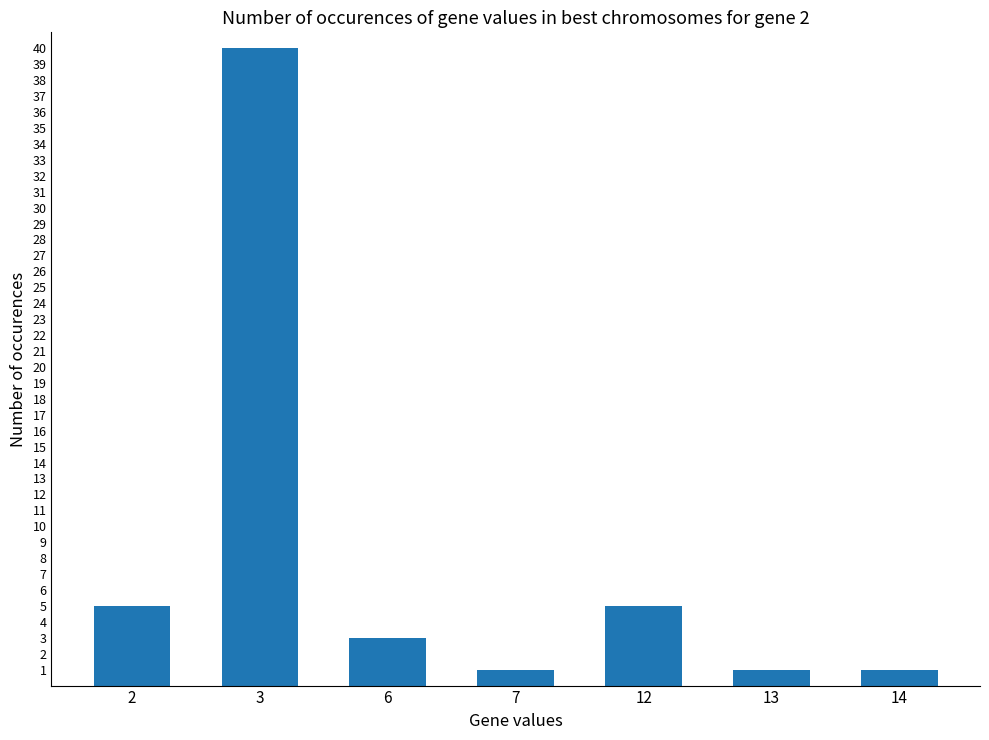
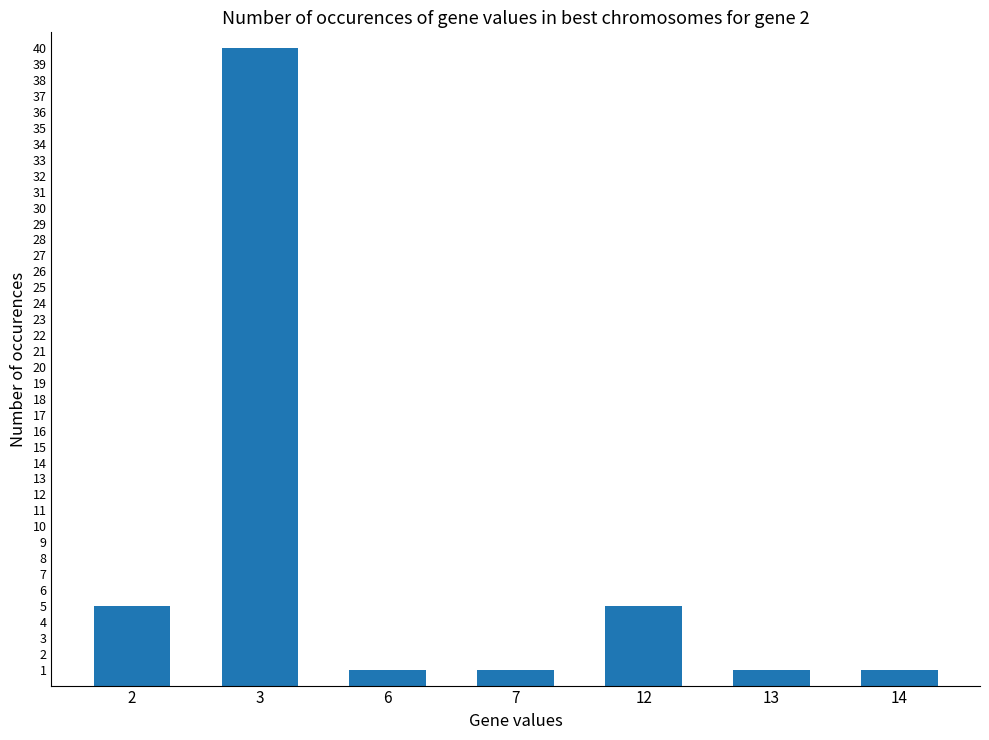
6: 3 -> 1
